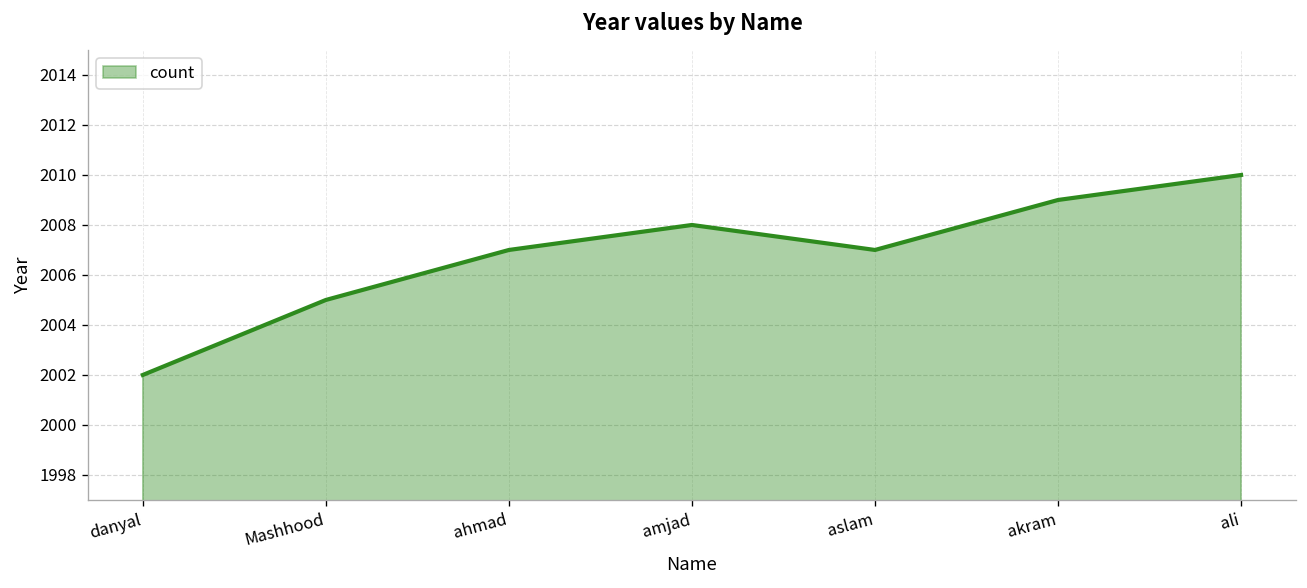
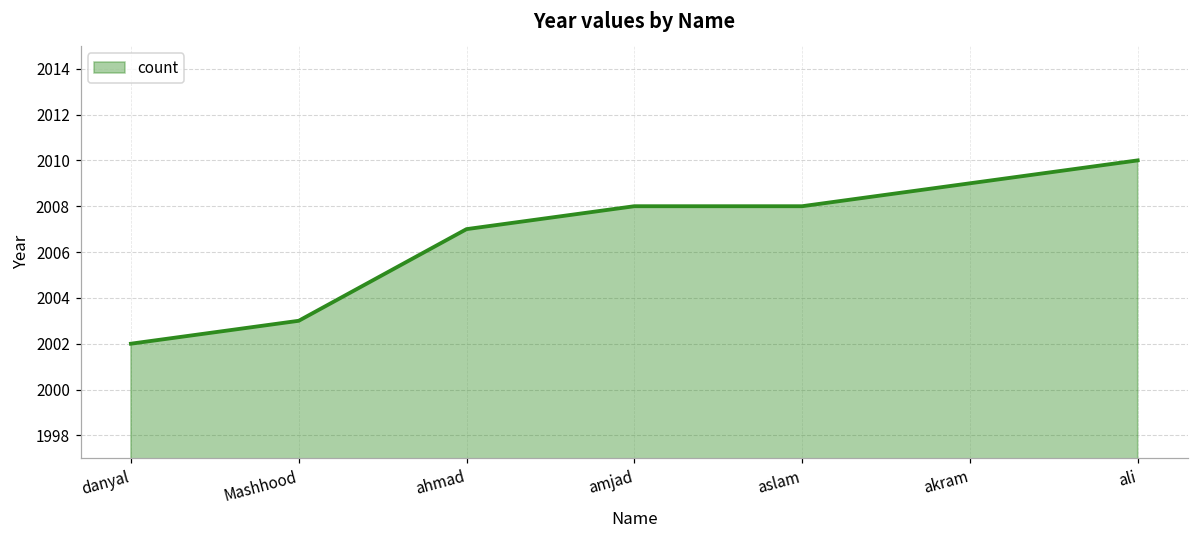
Mashhood: 2005 -> 2003
aslam: 2007 -> 2008
